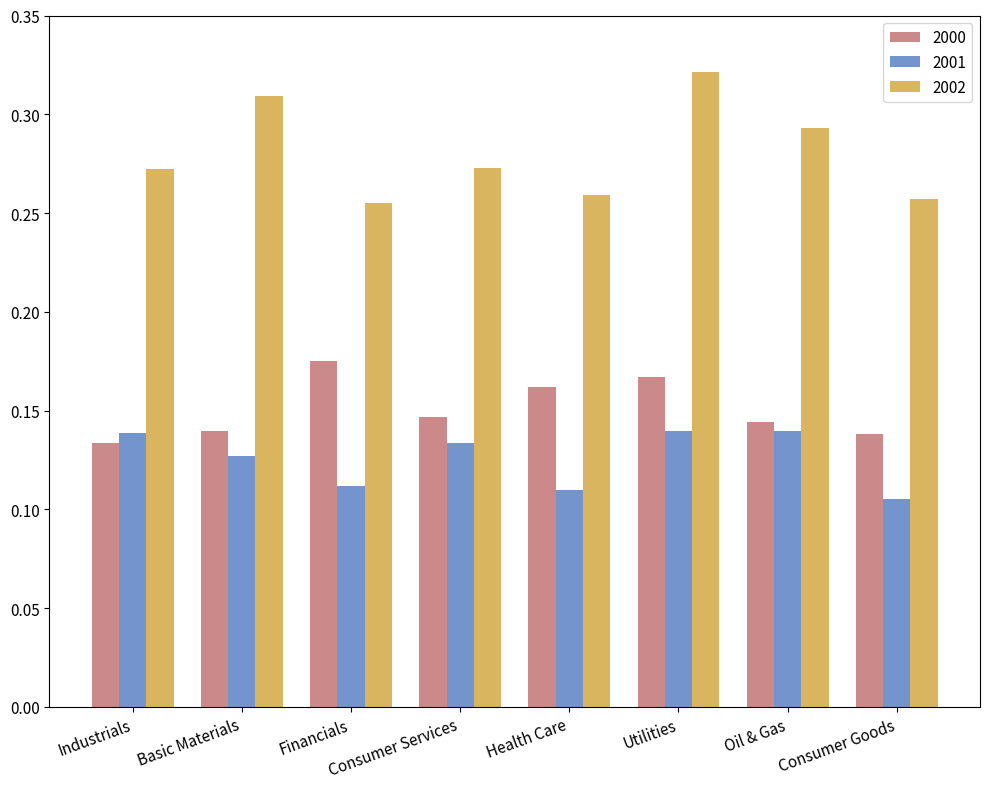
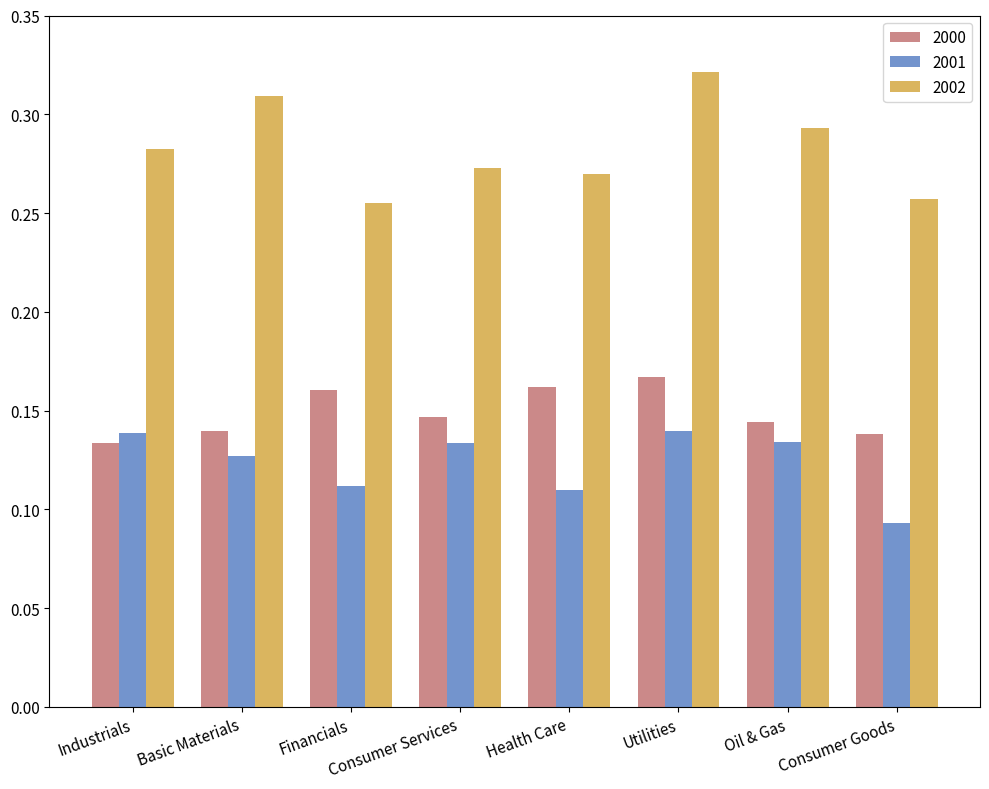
2002, Industrials: 0.272 -> 0.283
2000, Financials: 0.175 -> 0.160
2002, Health Care: 0.259 -> 0.270
2001, Oil & Gas: 0.140 -> 0.134
2001, Consumer Goods: 0.105 -> 0.093
